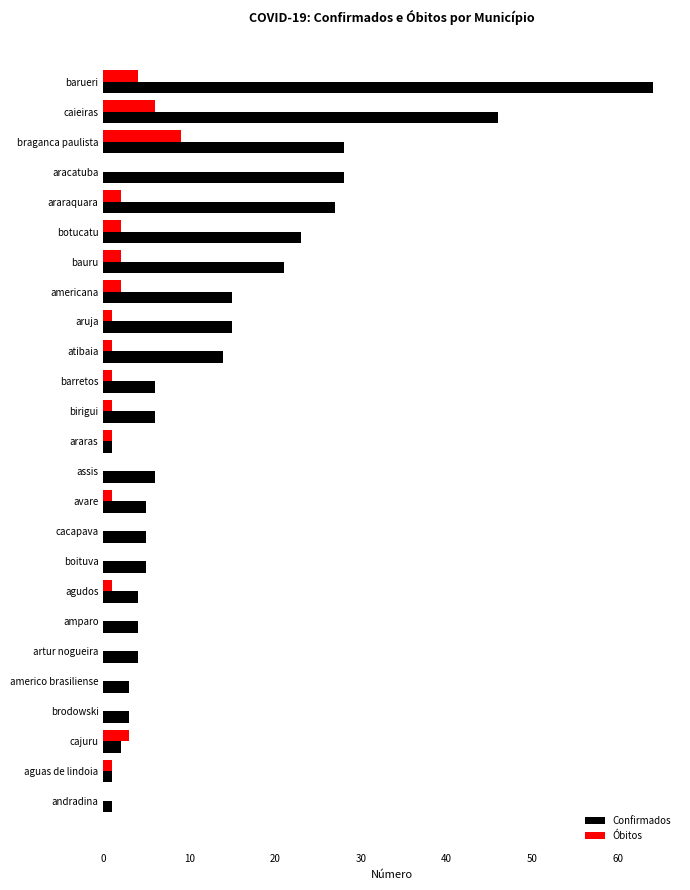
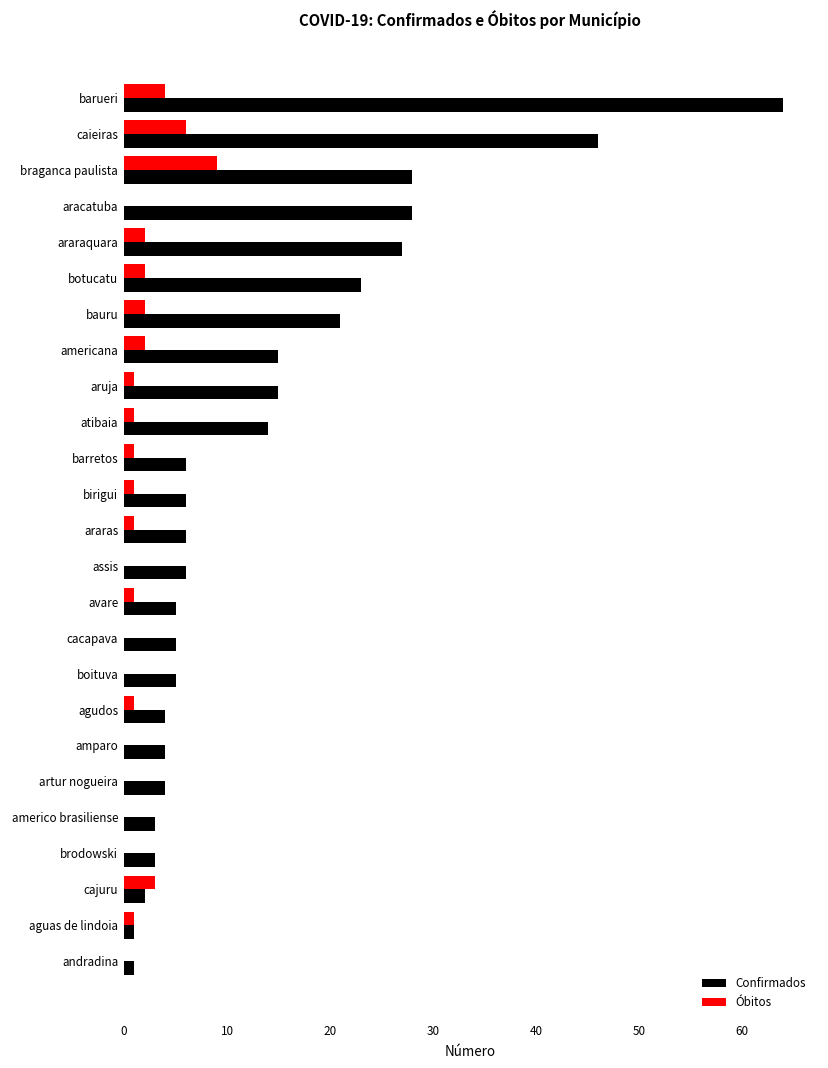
Confirmados, araras: 1 -> 6
